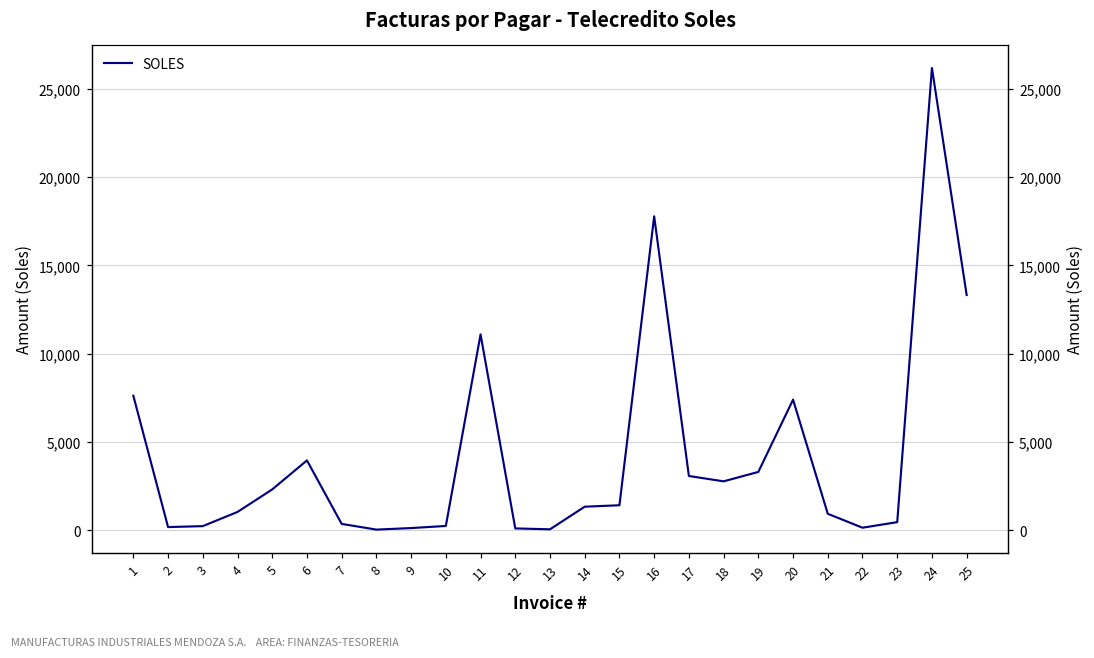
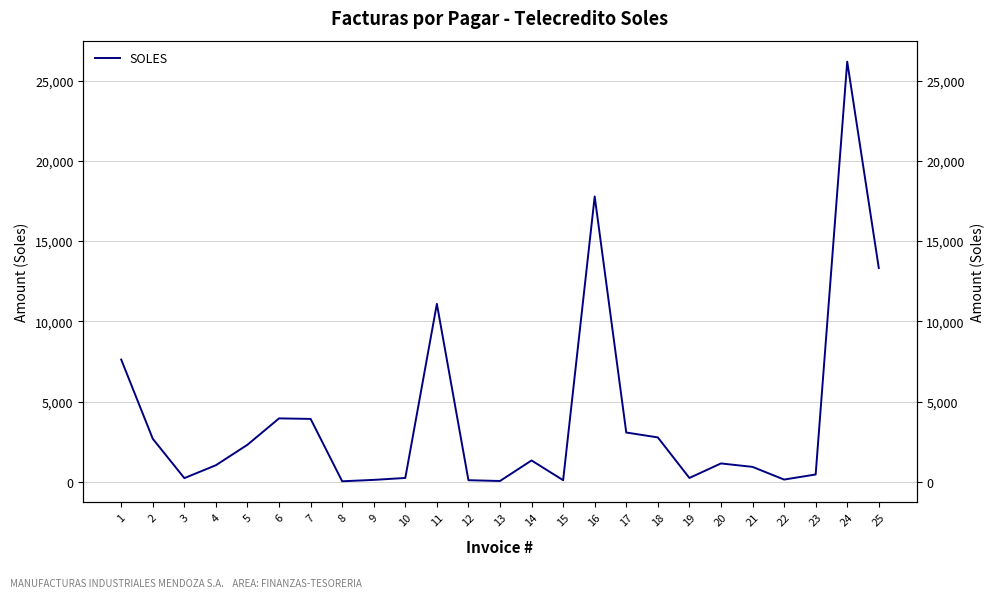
2: 200 -> 2,700
7: 400 -> 3,900
15: 1,400 -> 100
19: 3,300 -> 200
20: 7,400 -> 1,100
